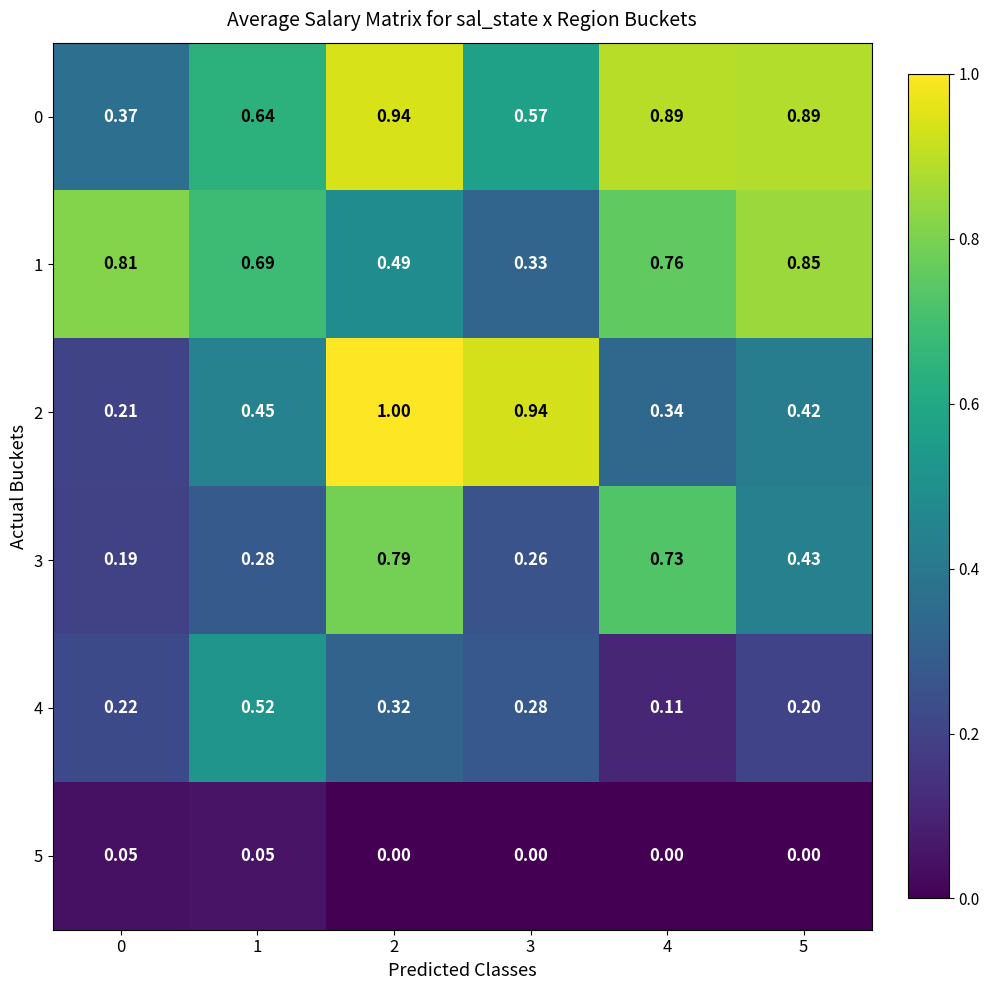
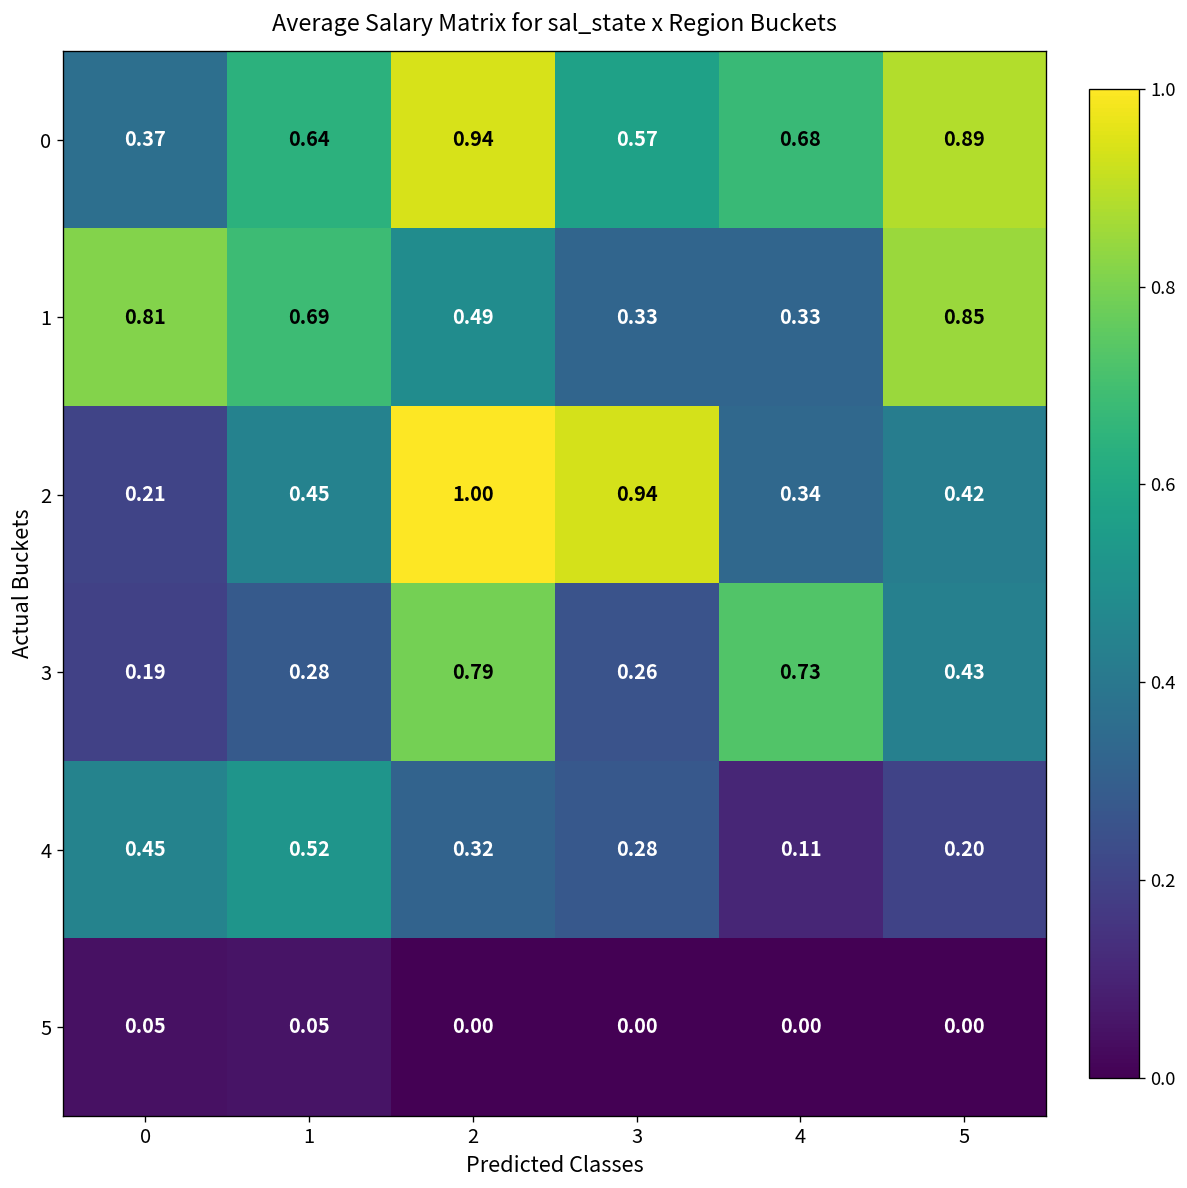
0, 4: 0.89 -> 0.68
1, 4: 0.76 -> 0.33
4, 0: 0.22 -> 0.45
